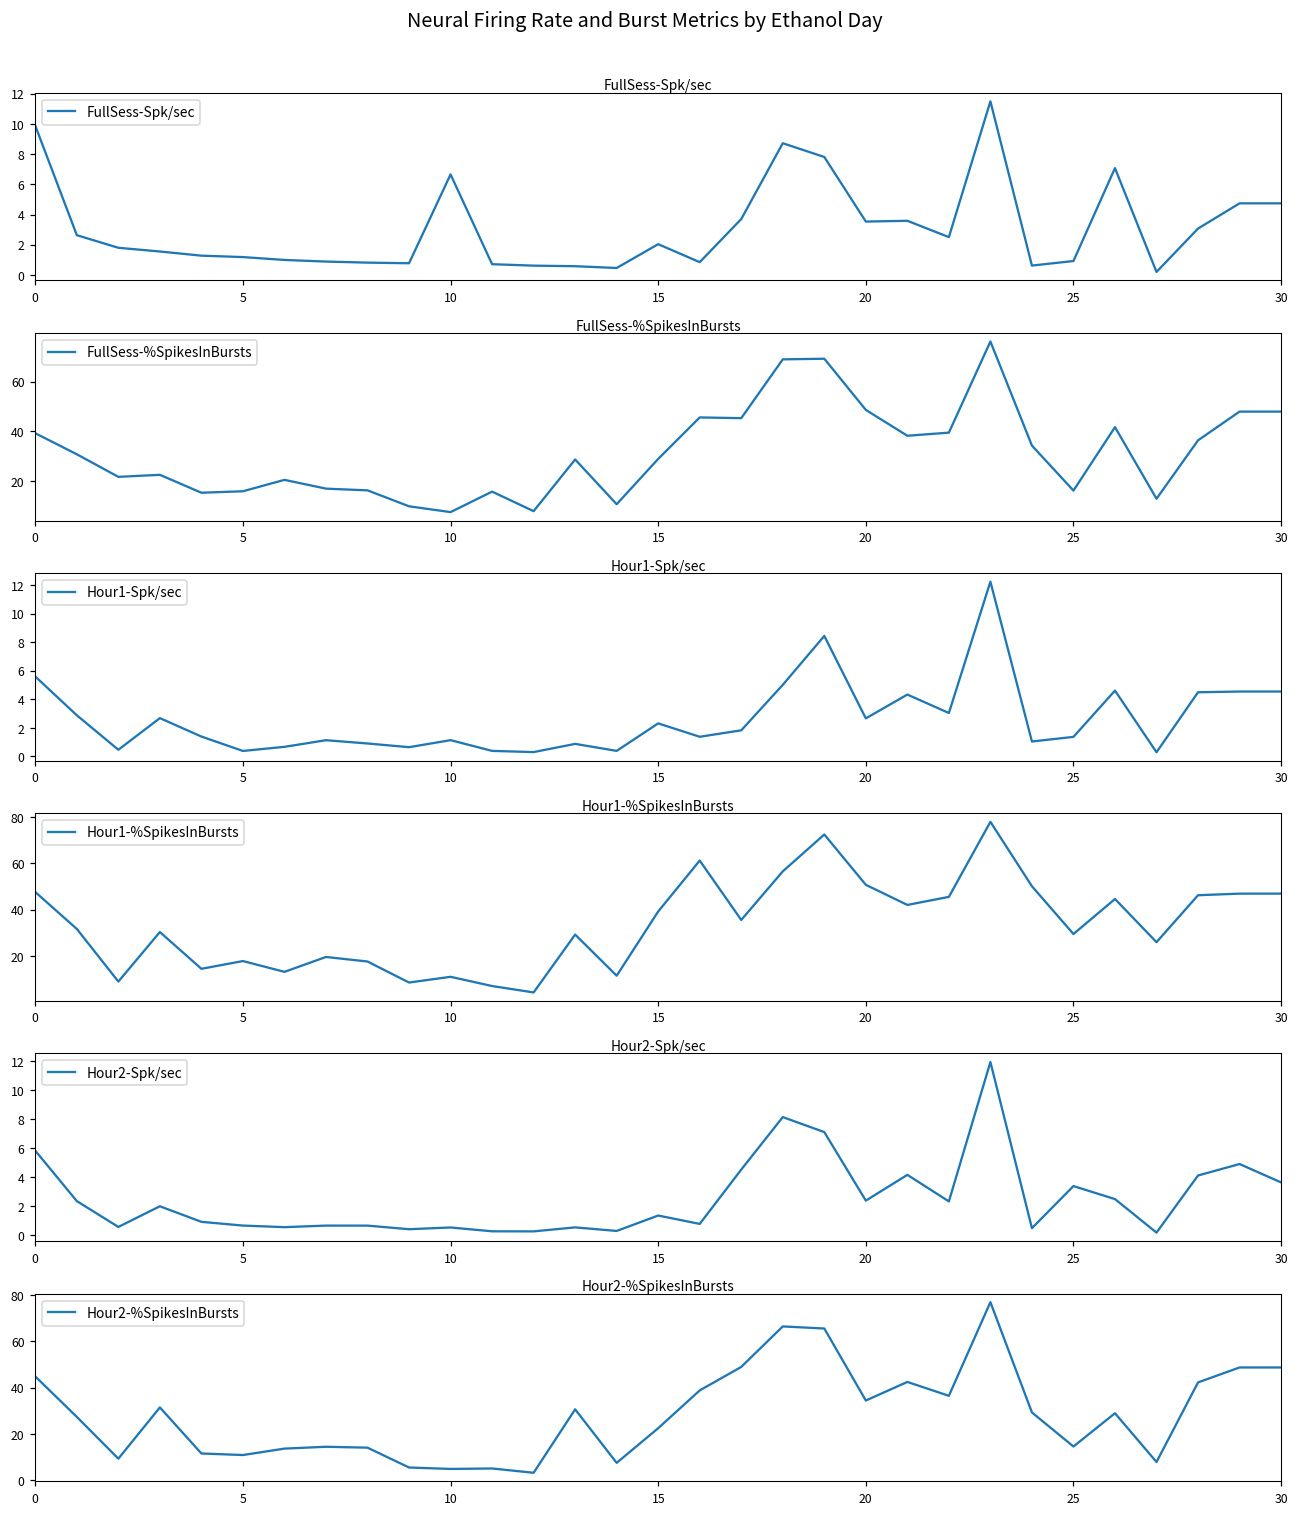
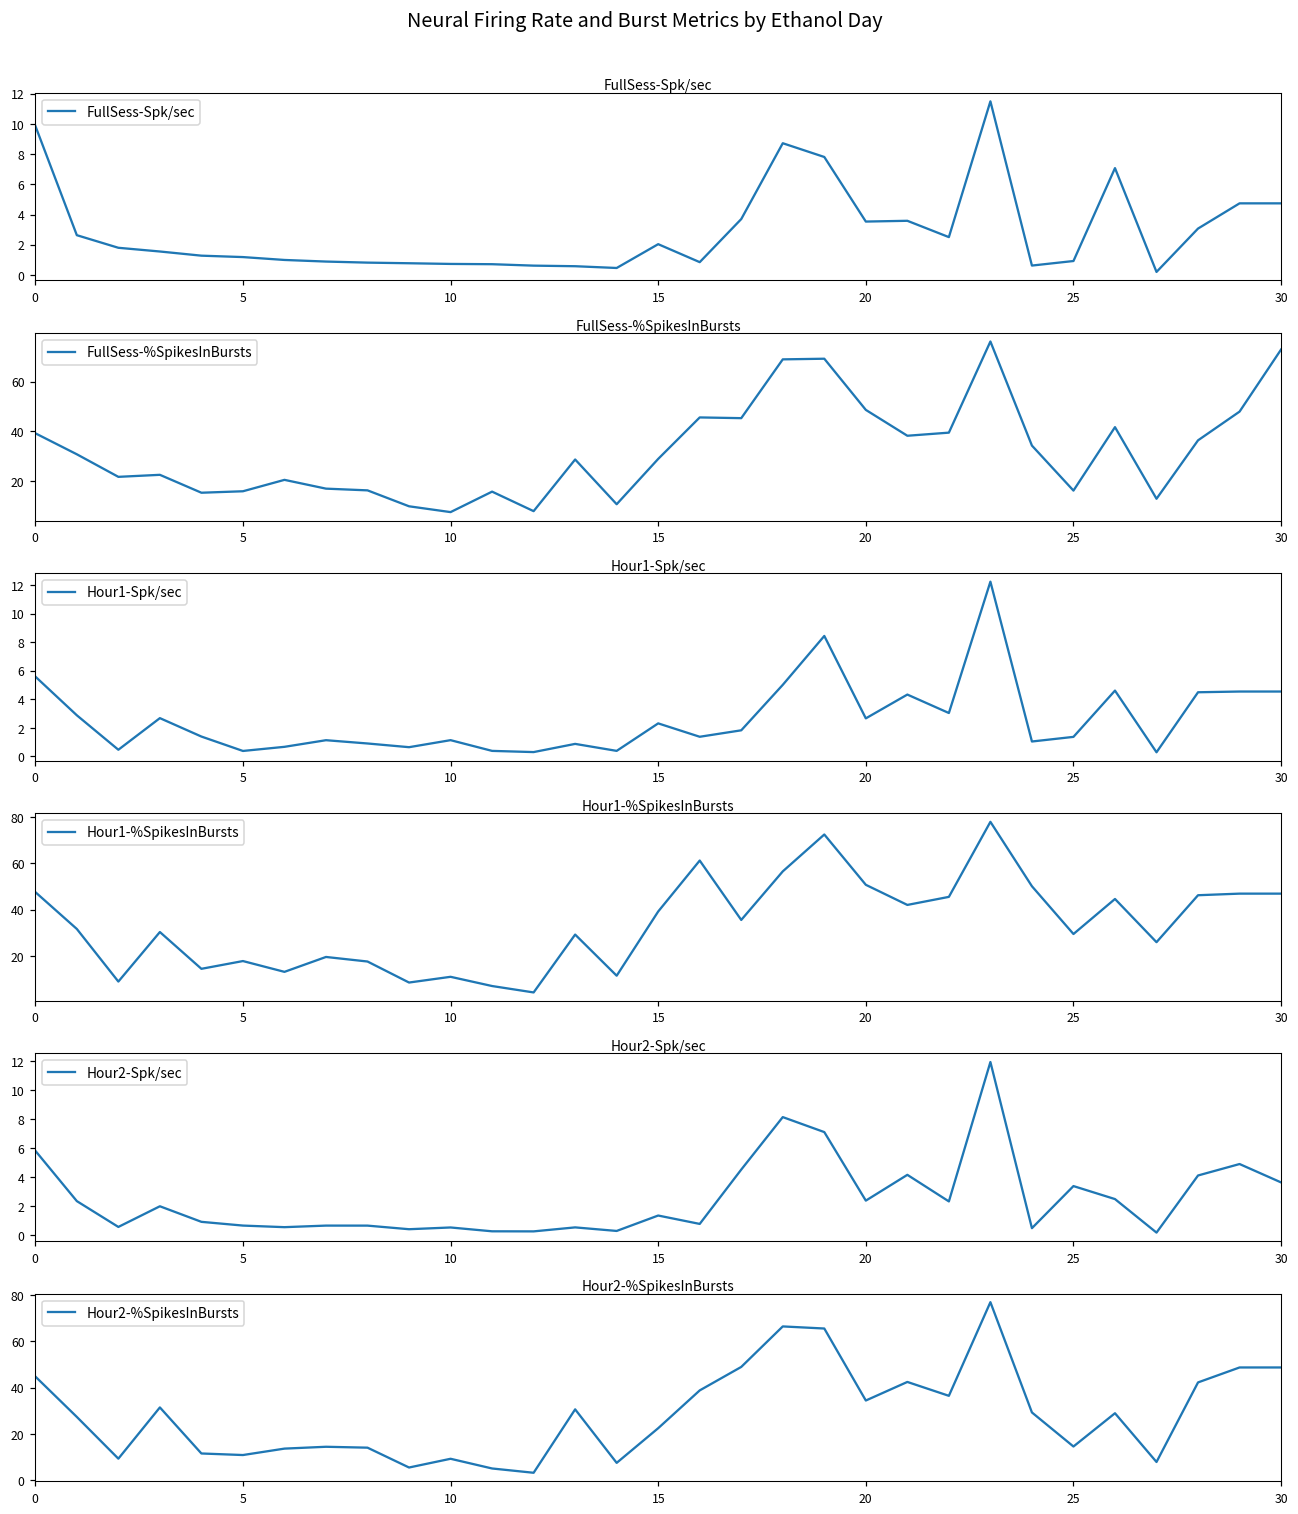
FullSess-Spk/sec, 10: 6.7 -> 0.7
FullSess-%SpikesInBursts, 30: 48 -> 73
Hour2-%SpikesInBursts, 10: 5 -> 9
